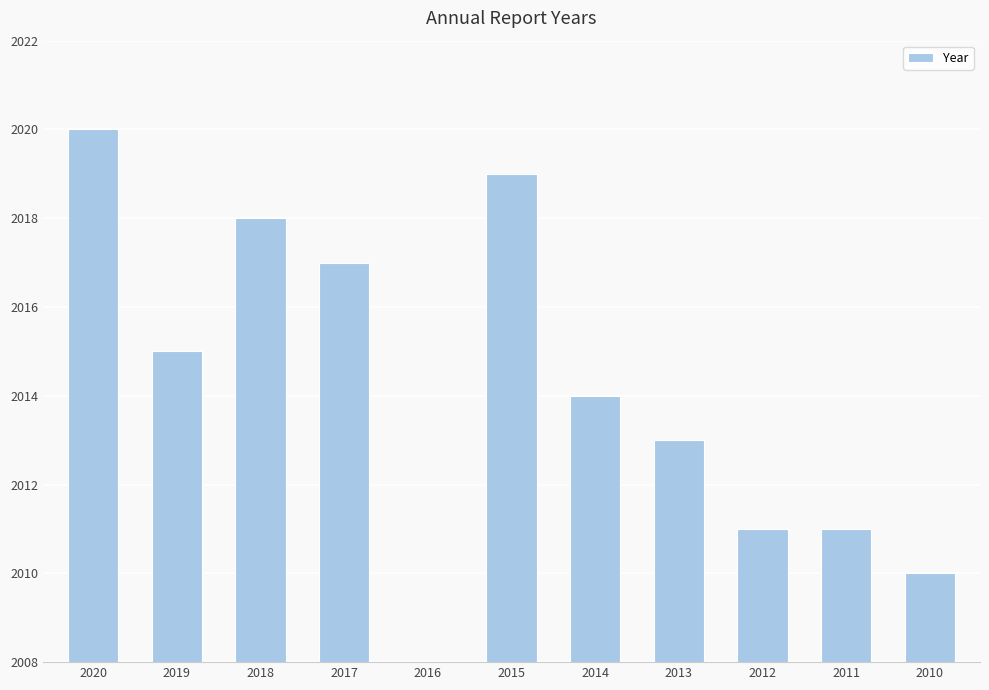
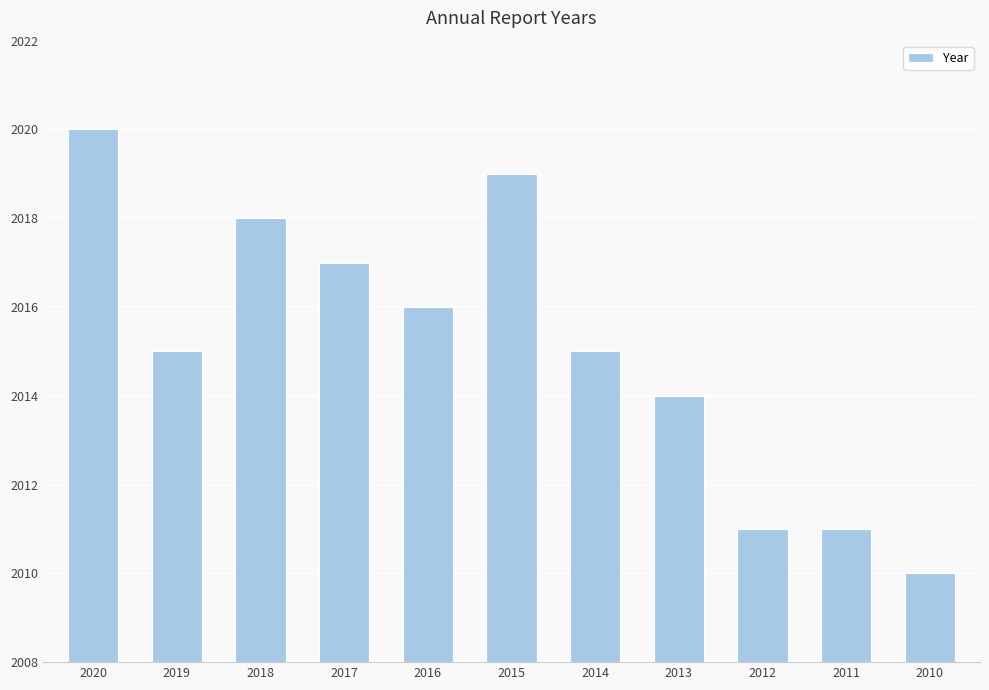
2016: 2008 -> 2016
2014: 2014 -> 2015
2013: 2013 -> 2014
